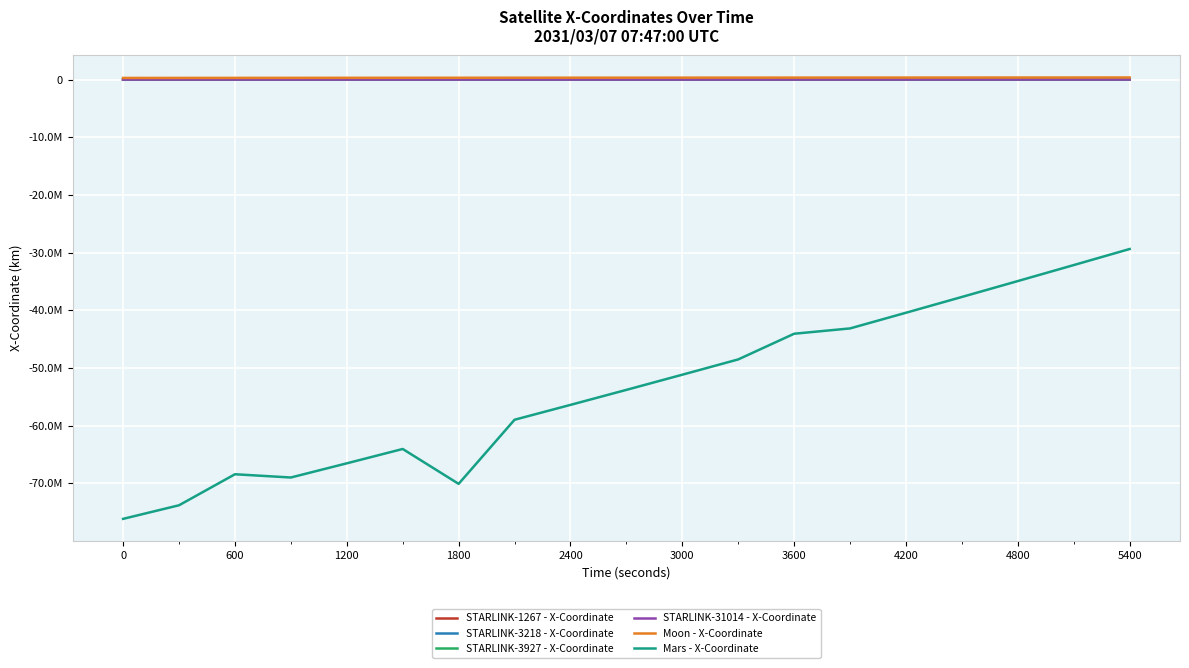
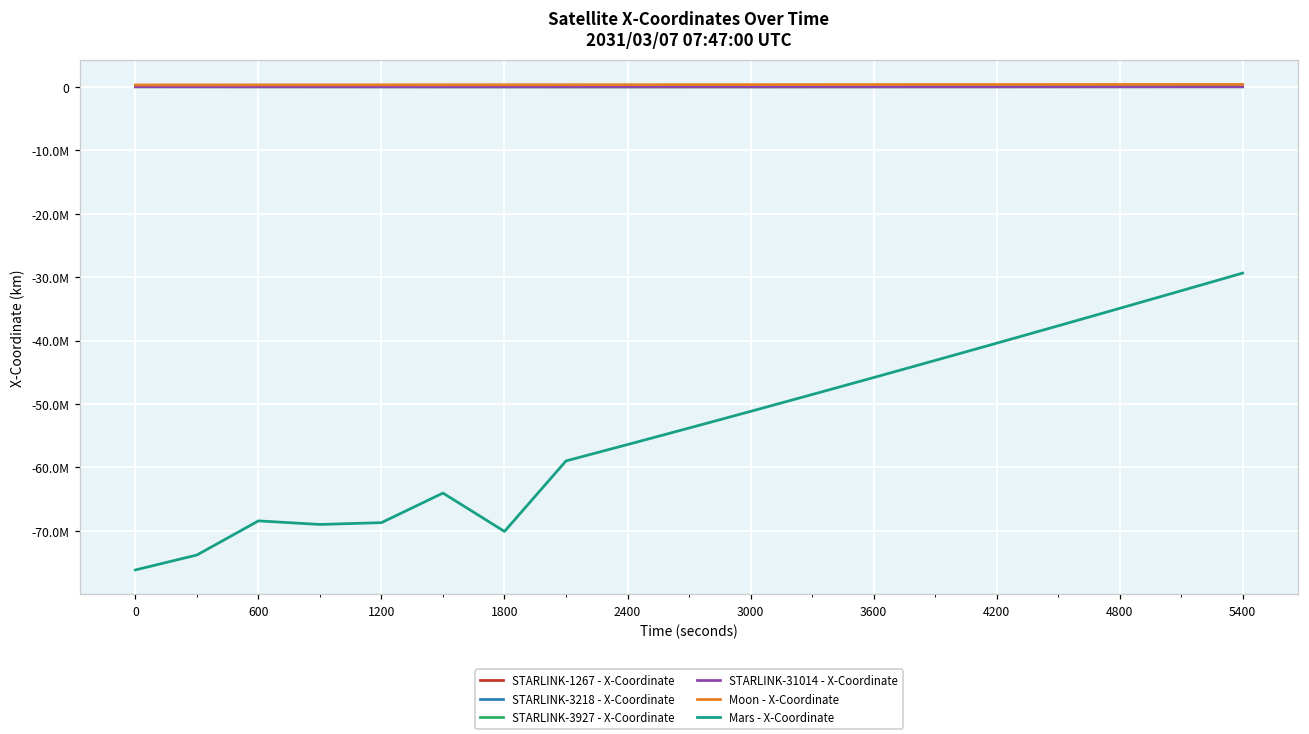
Mars - X-Coordinate, 1200: -67000000 -> -69000000
Mars - X-Coordinate, 3600: -44000000 -> -46000000
